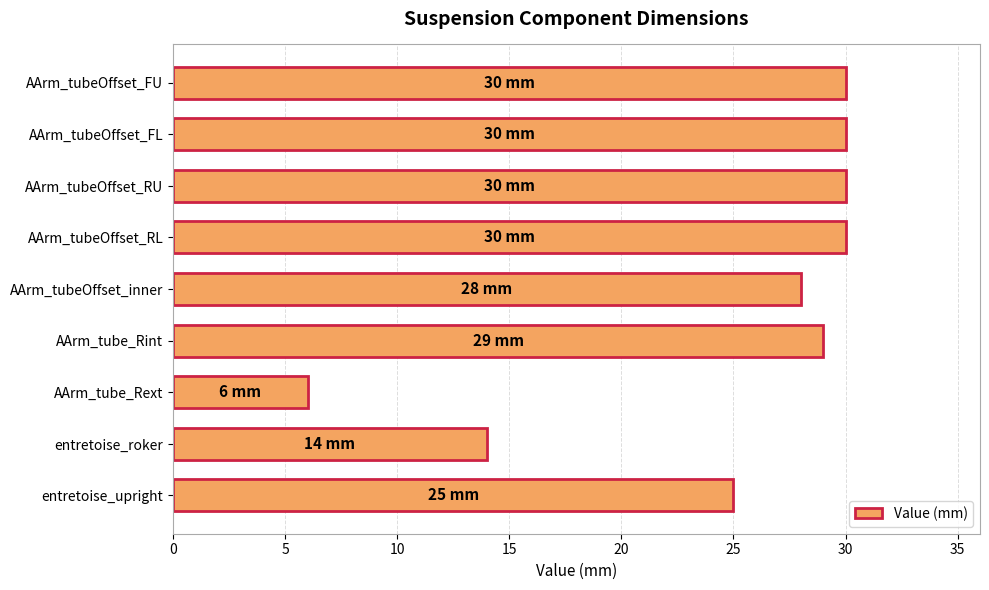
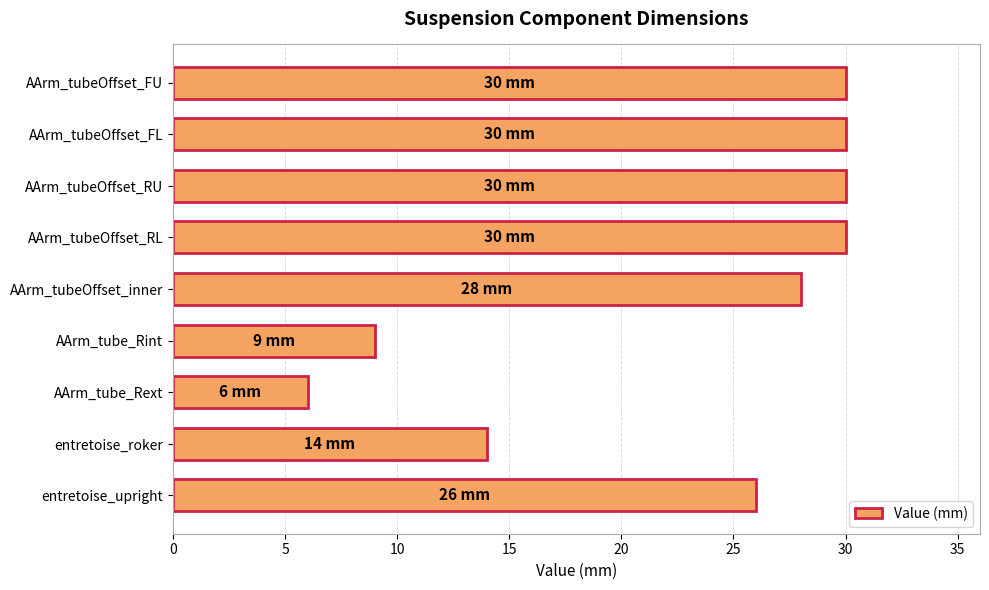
AArm_tube_Rint: 29 -> 9
entretoise_upright: 25 -> 26
